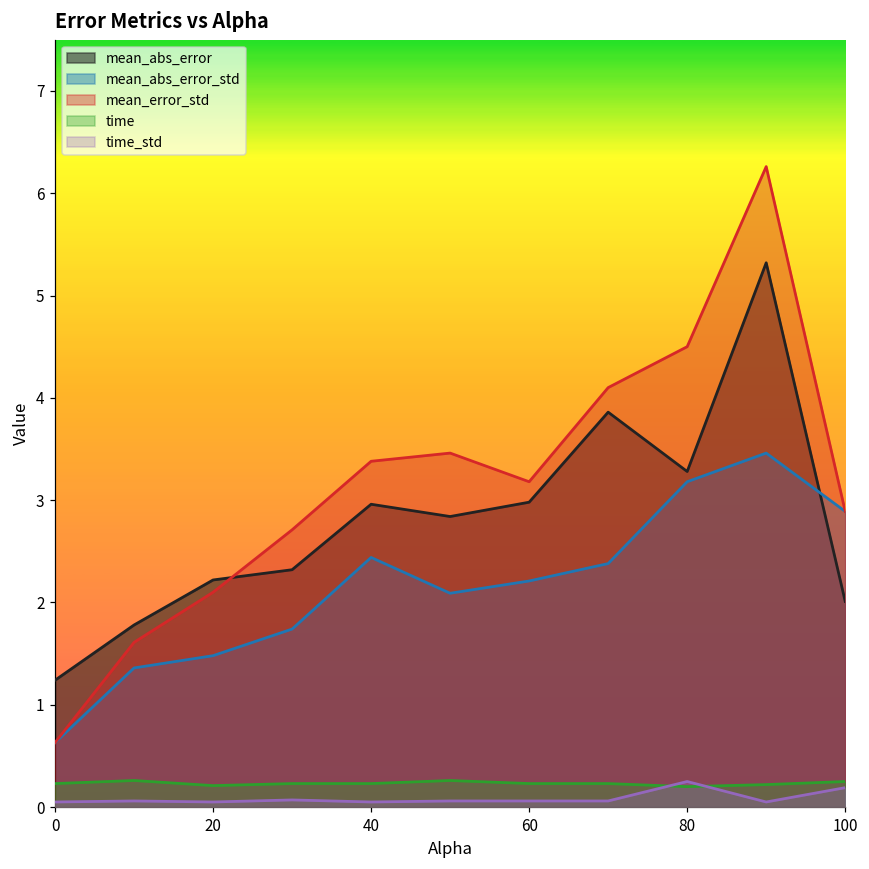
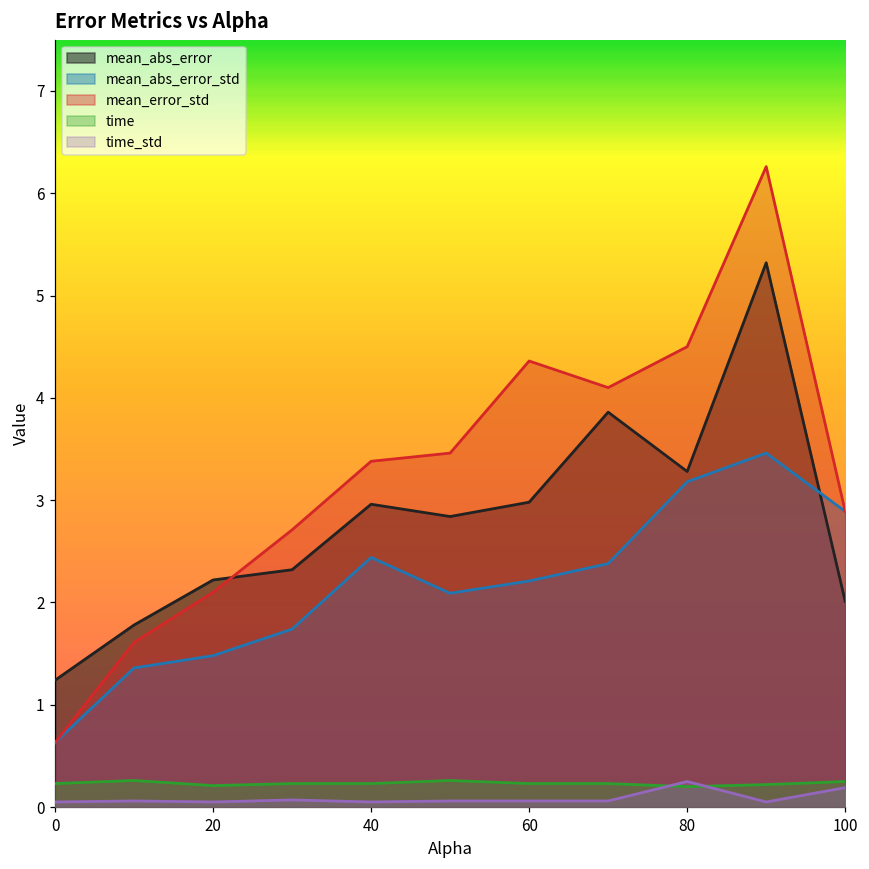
mean_error_std, 60: 3.2 -> 4.4
